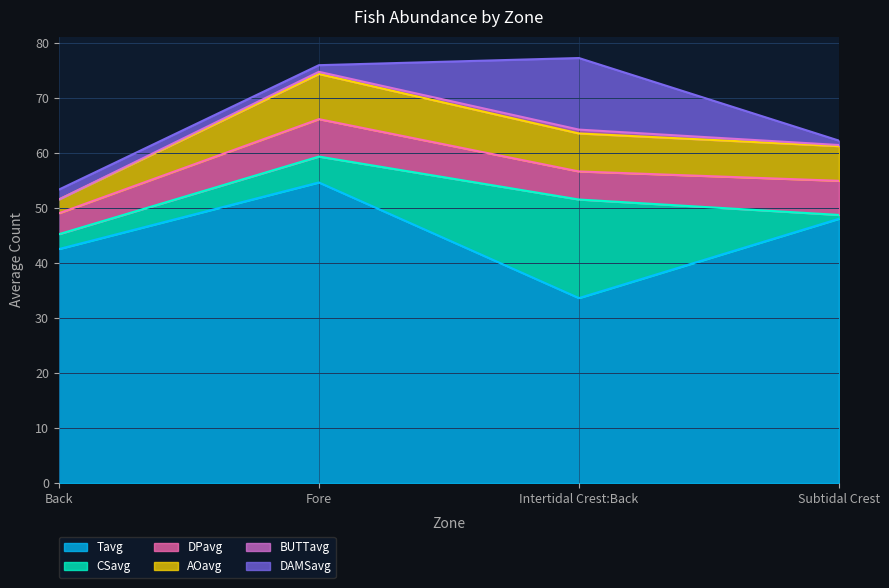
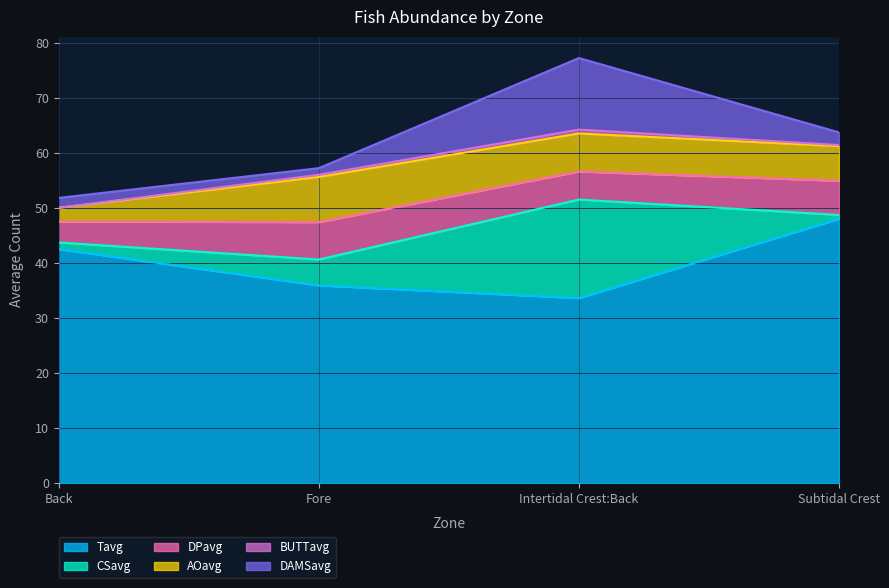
CSavg, Back: 3 -> 1
Tavg, Fore: 55 -> 36
DAMSavg, Subtidal Crest: 1 -> 2
